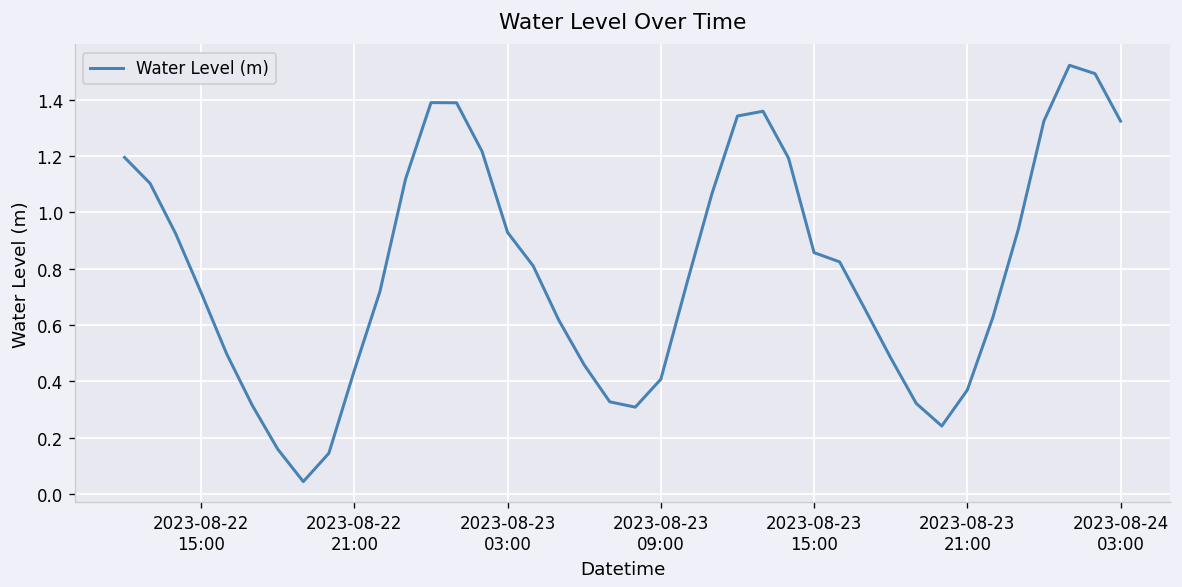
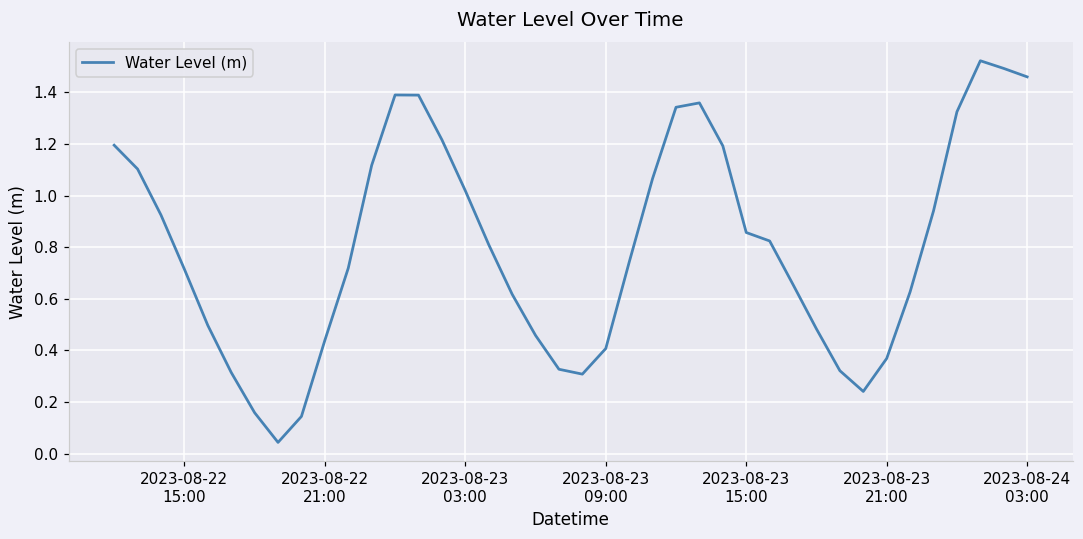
2023-08-23 03:00: 0.93 -> 1.02
2023-08-24 03:00: 1.32 -> 1.46
